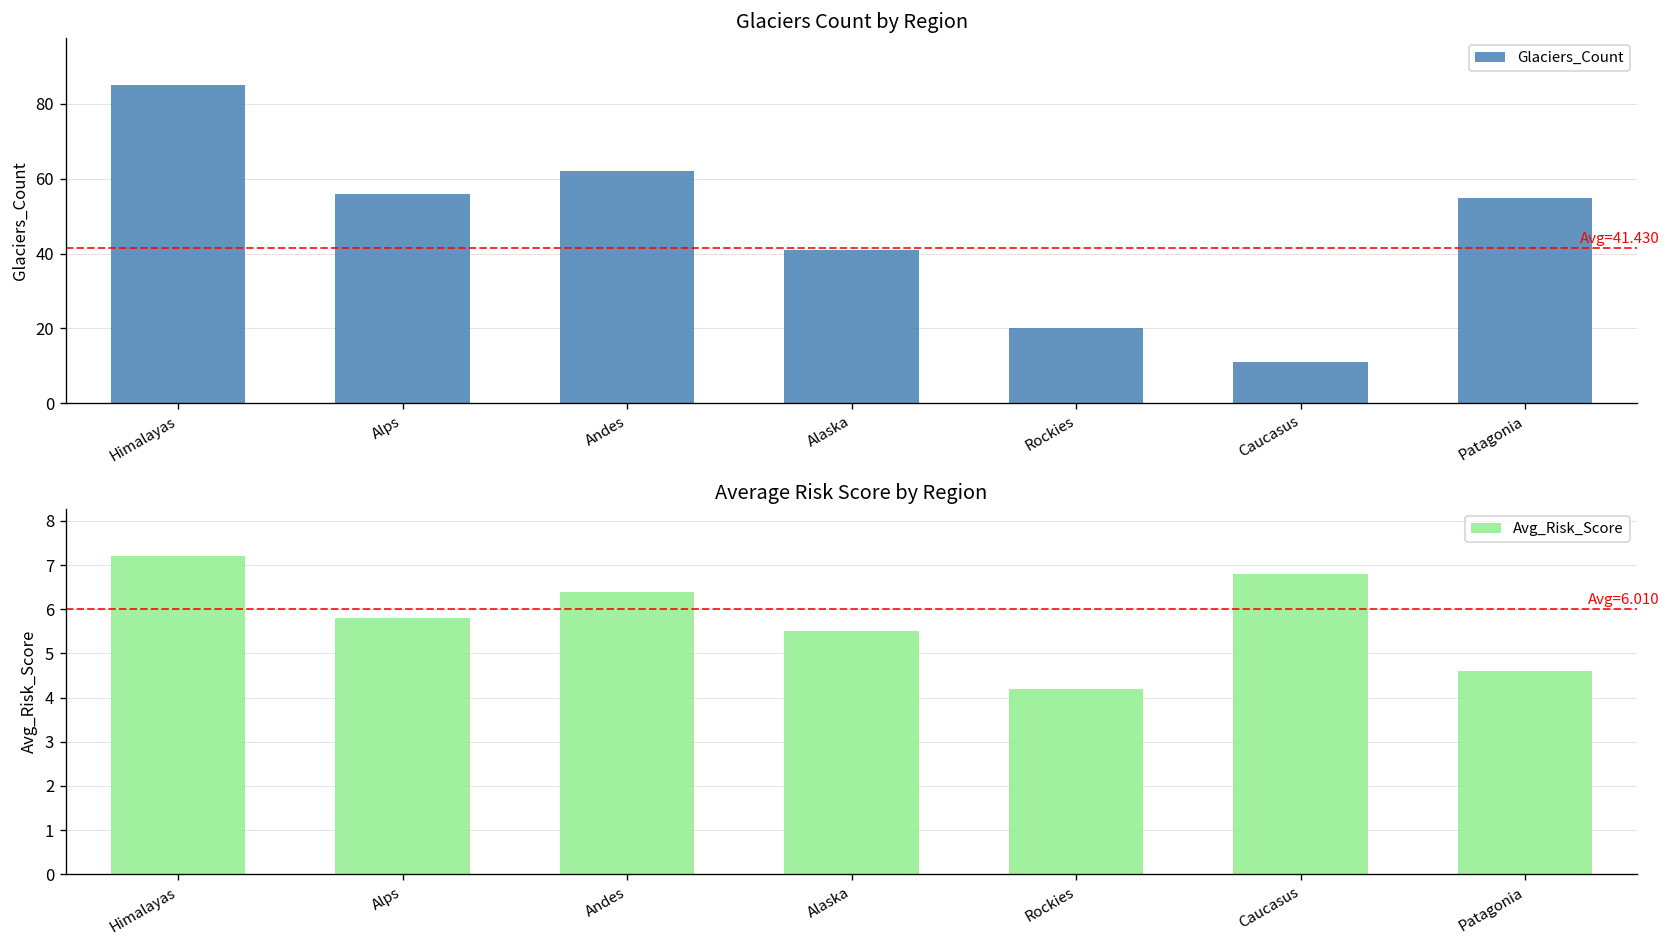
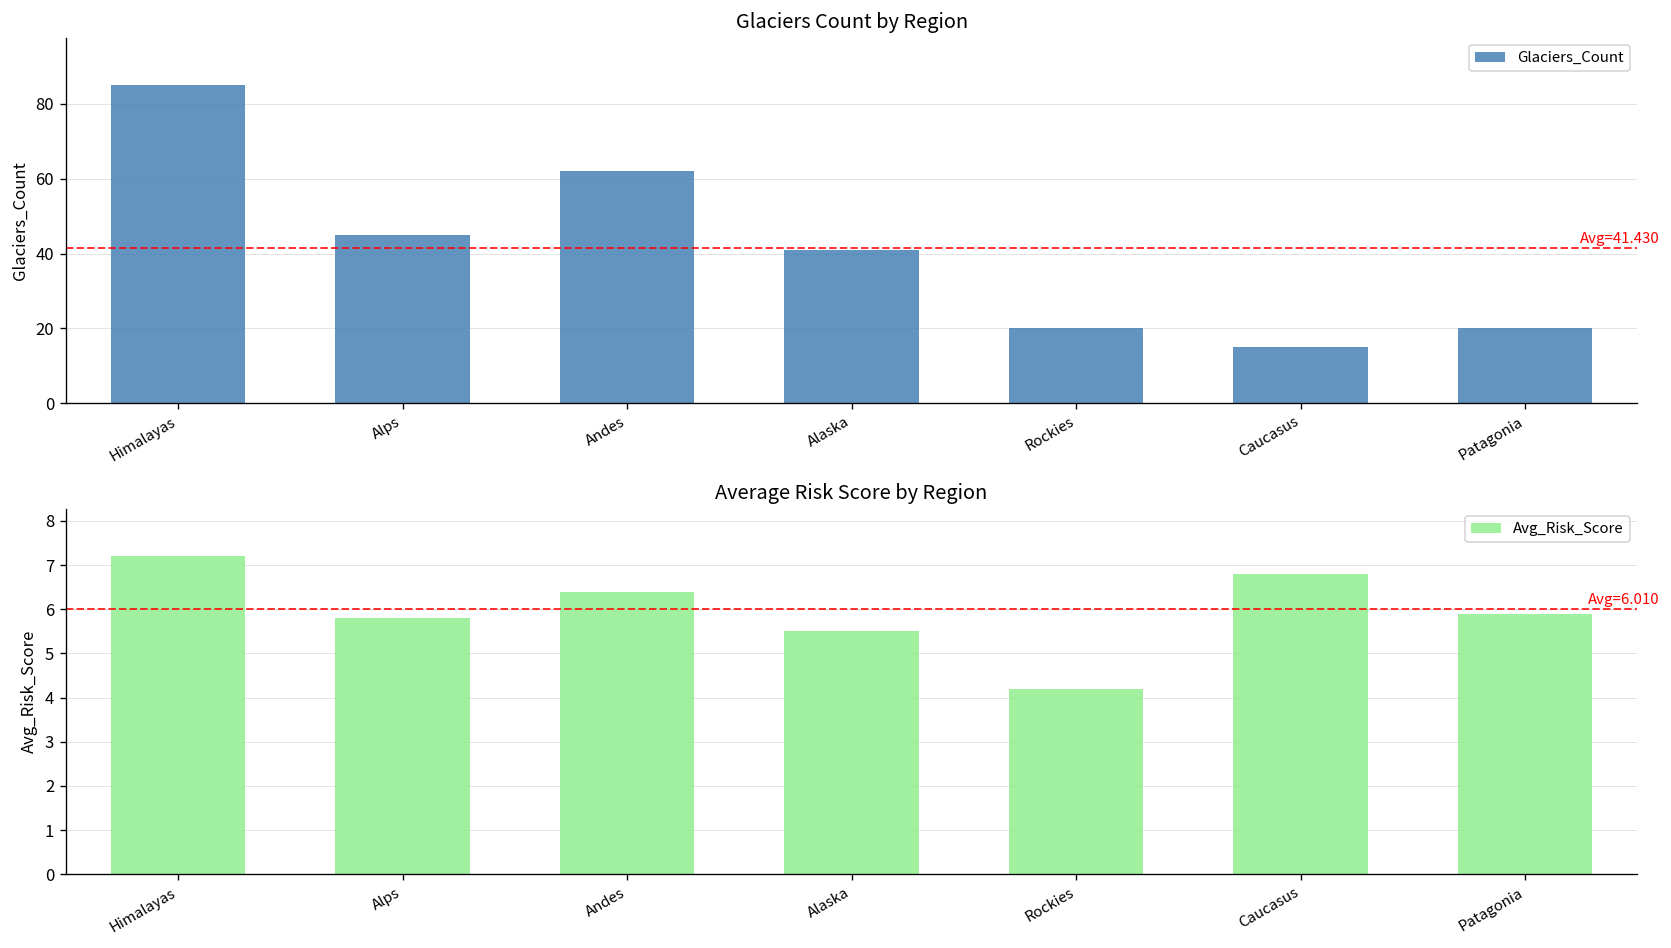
Glaciers Count by Region, Alps: 56 -> 45
Glaciers Count by Region, Caucasus: 11 -> 15
Glaciers Count by Region, Patagonia: 55 -> 20
Average Risk Score by Region, Patagonia: 4.6 -> 5.9
